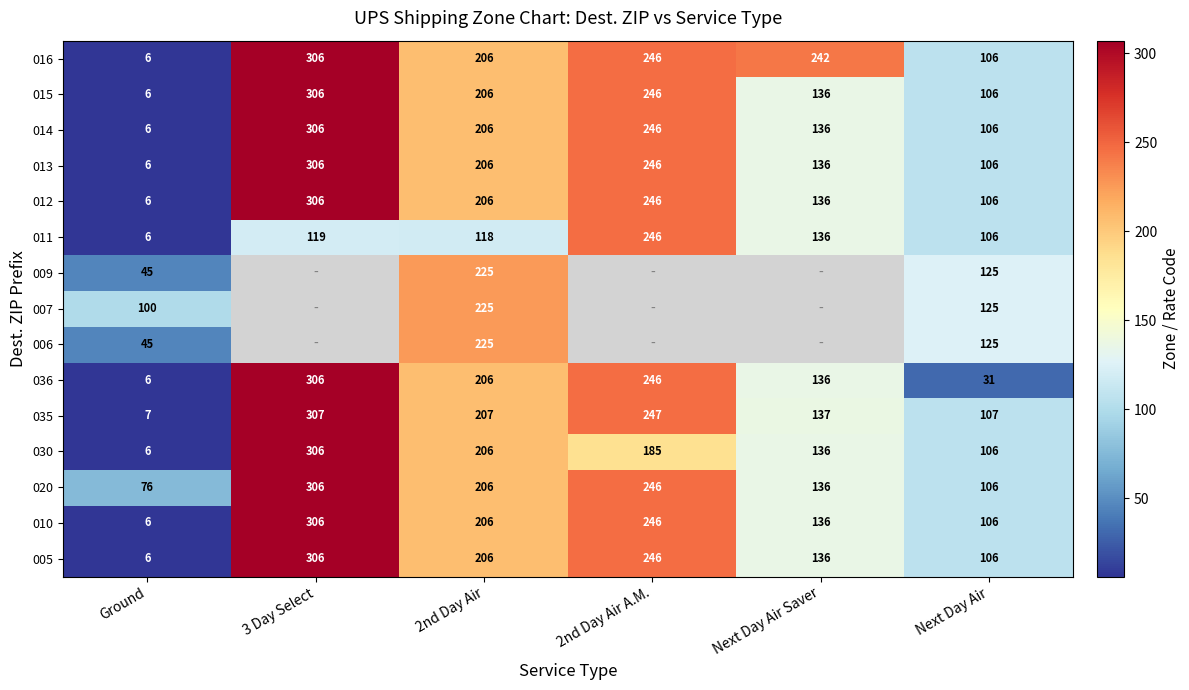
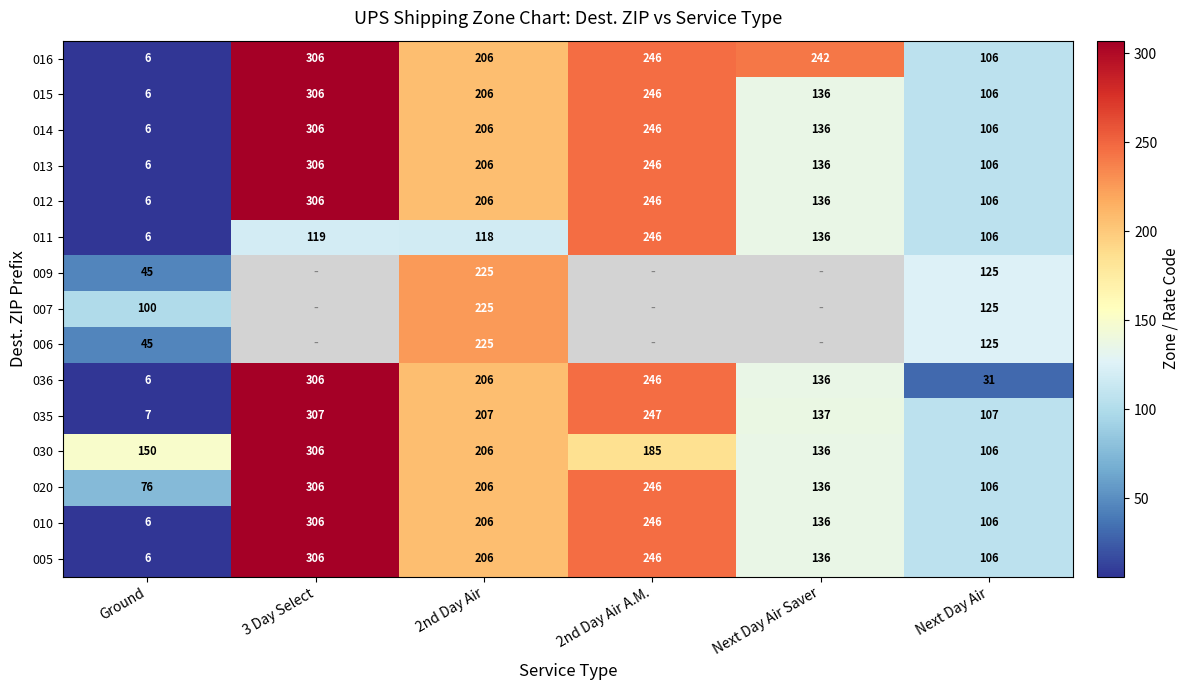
030, Ground: 6 -> 150
